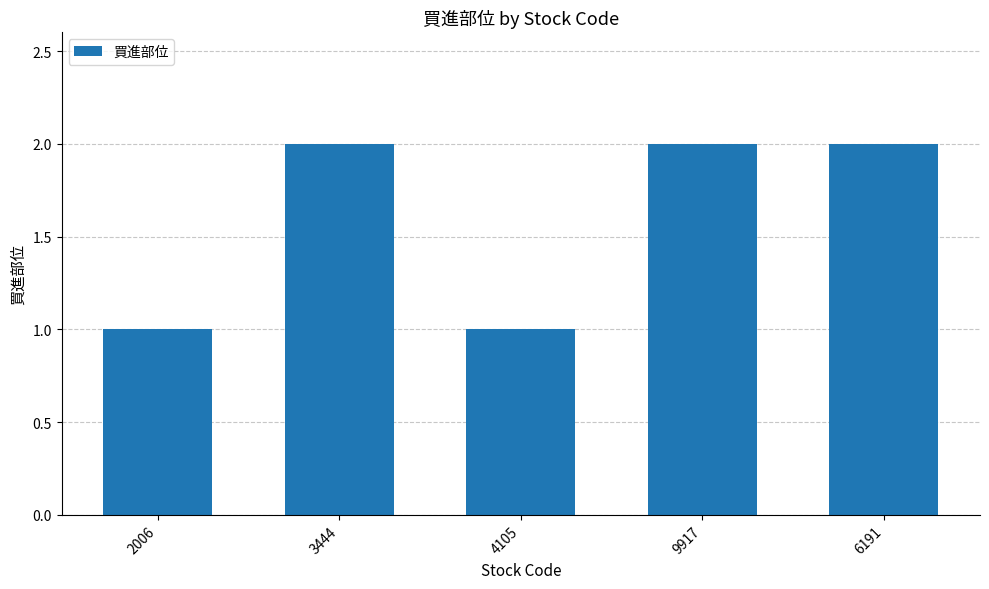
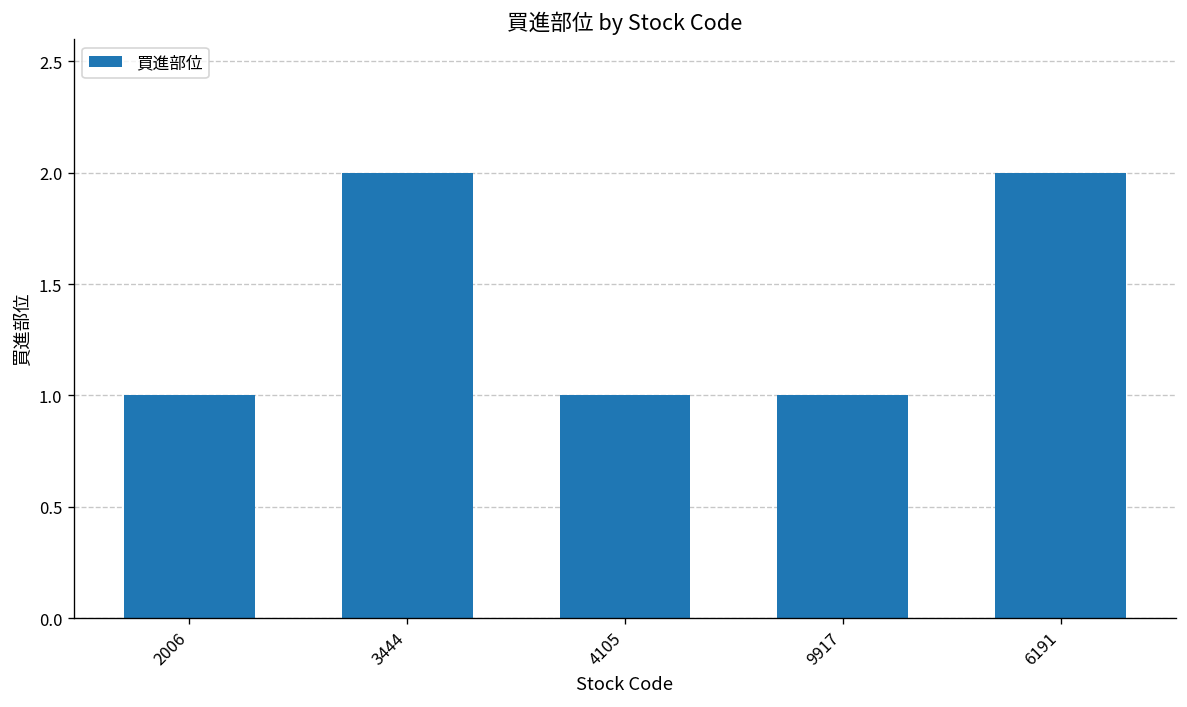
9917: 2 -> 1
